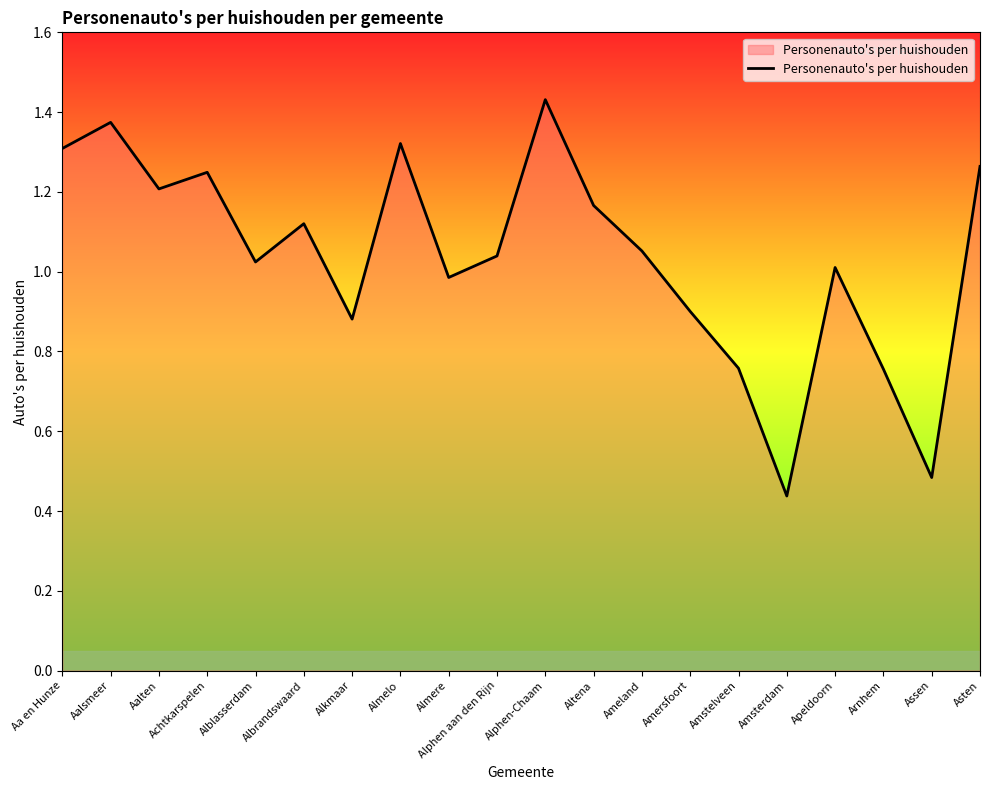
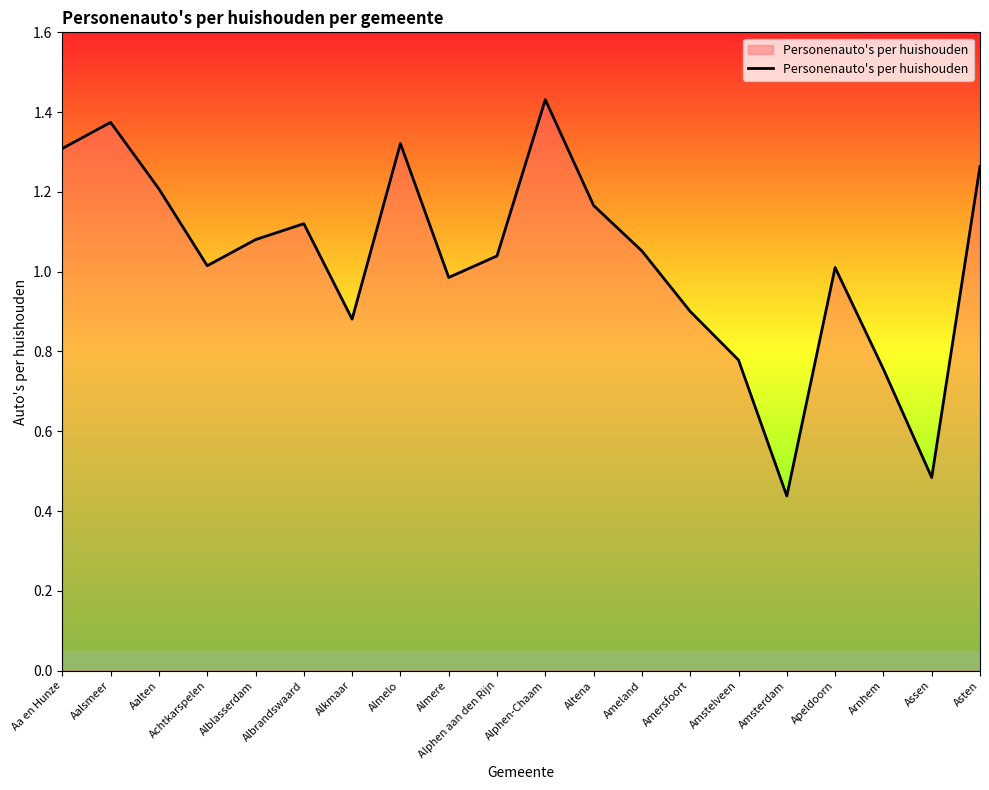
Achtkarspelen: 1.25 -> 1.01
Alblasserdam: 1.02 -> 1.08
Amstelveen: 0.76 -> 0.78
